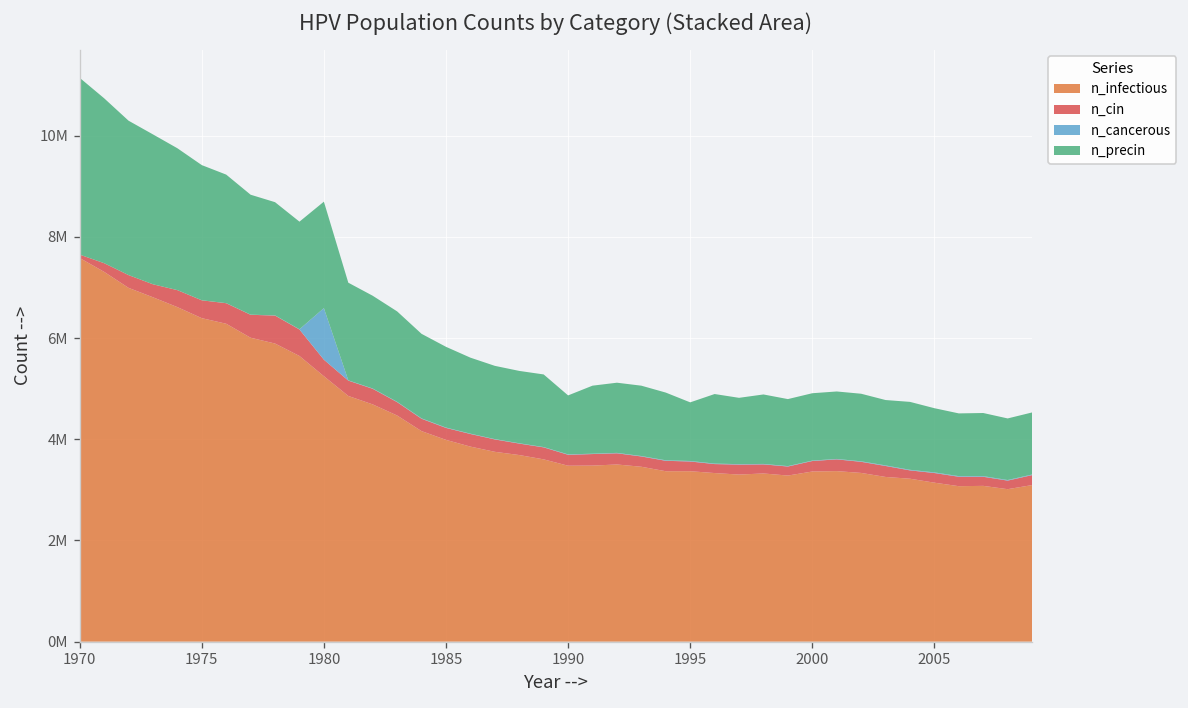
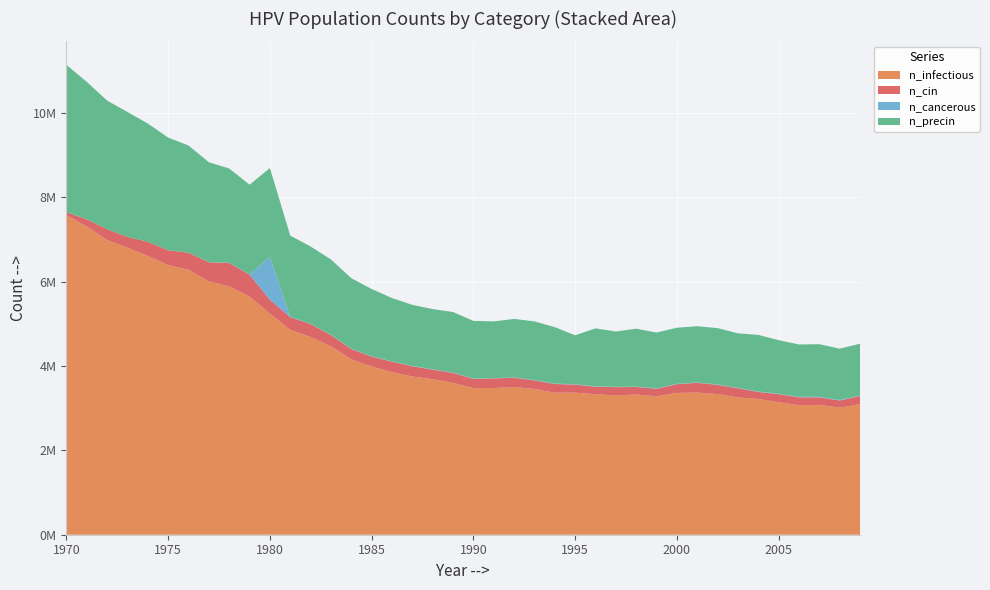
n_precin, 1990: 1200000 -> 1400000
